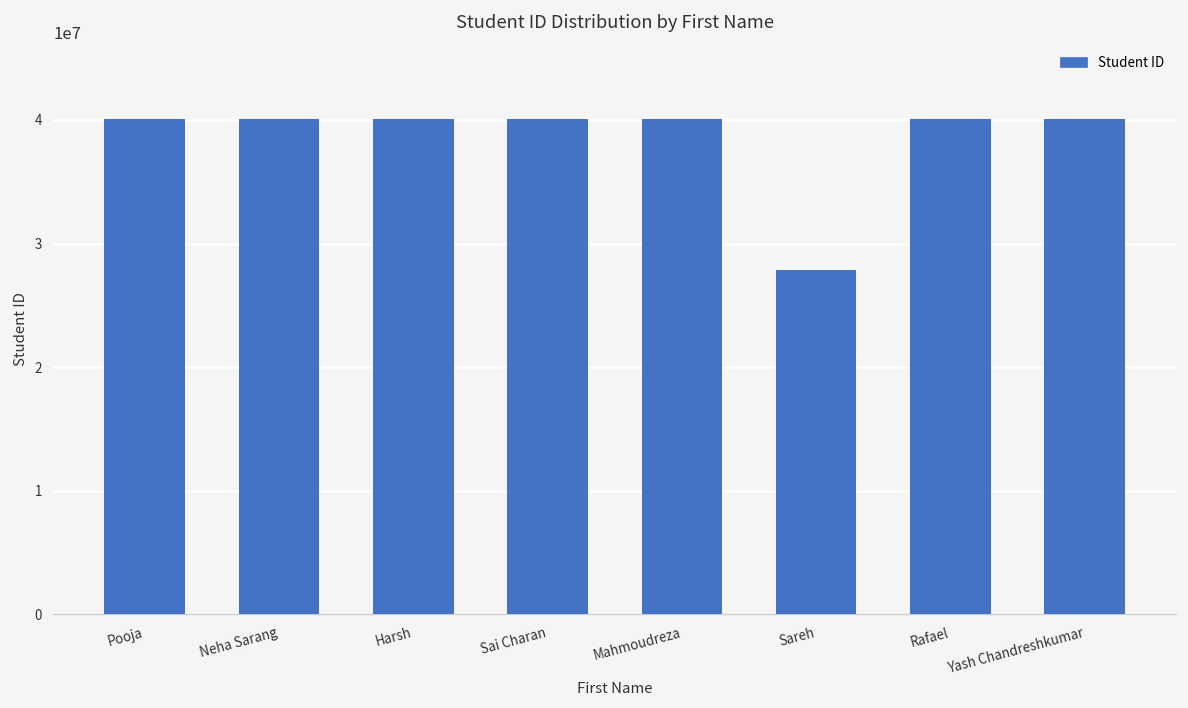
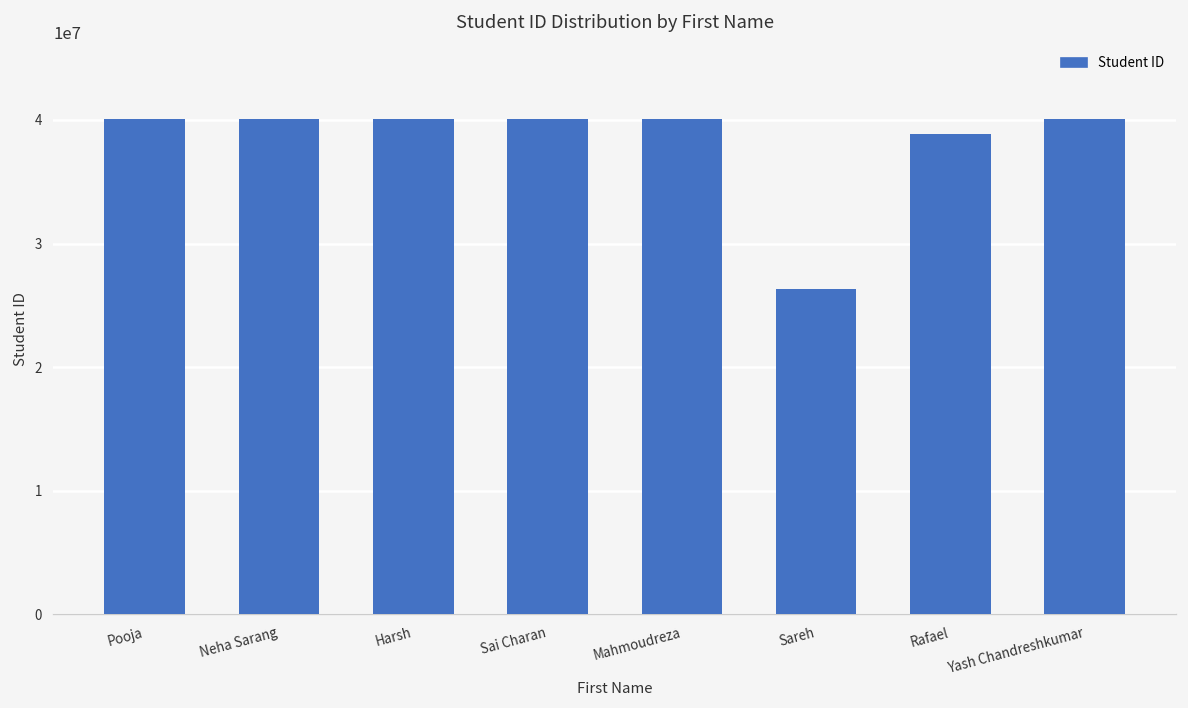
Sareh: 27800000 -> 26300000
Rafael: 40000000 -> 38900000
